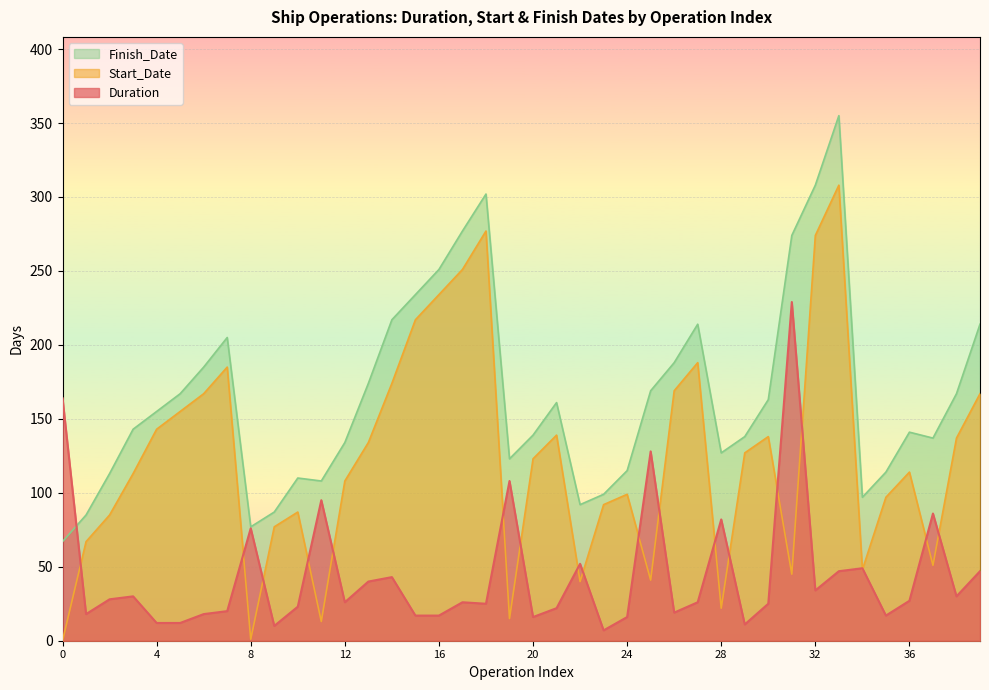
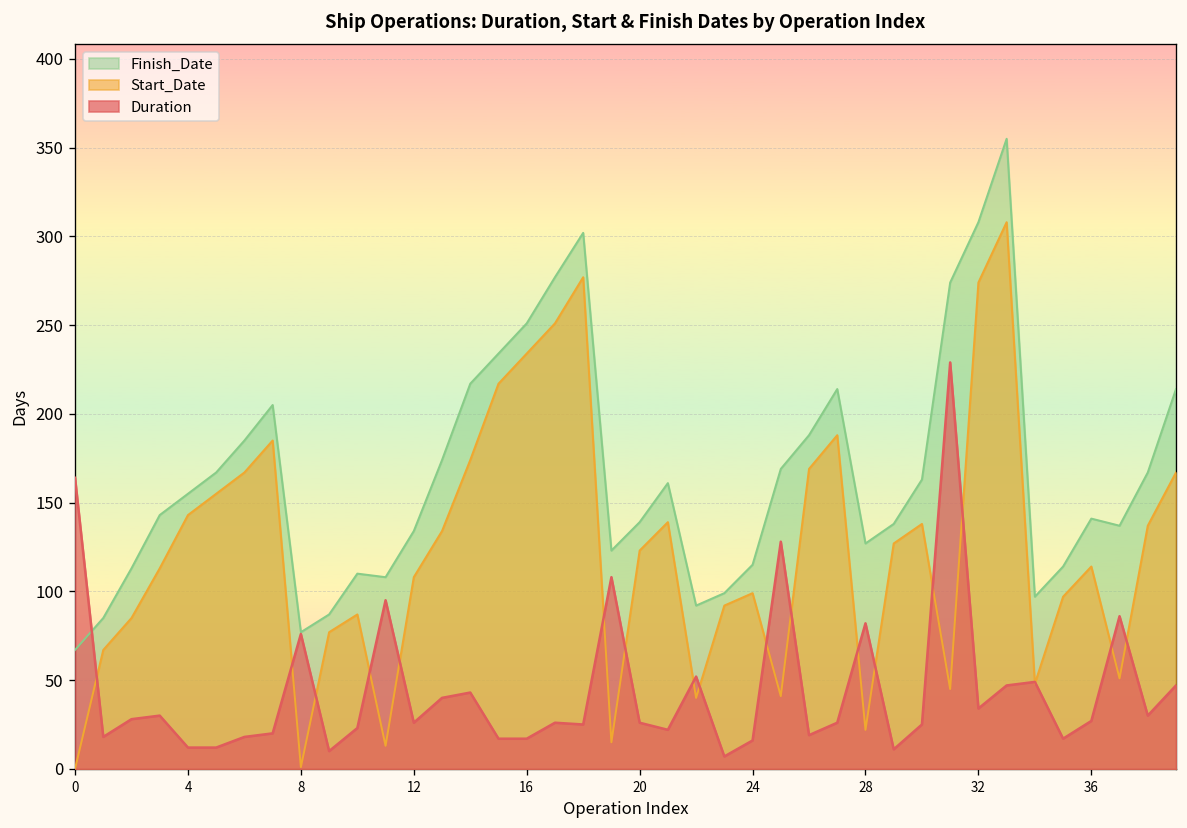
Duration, 20: 16 -> 26
